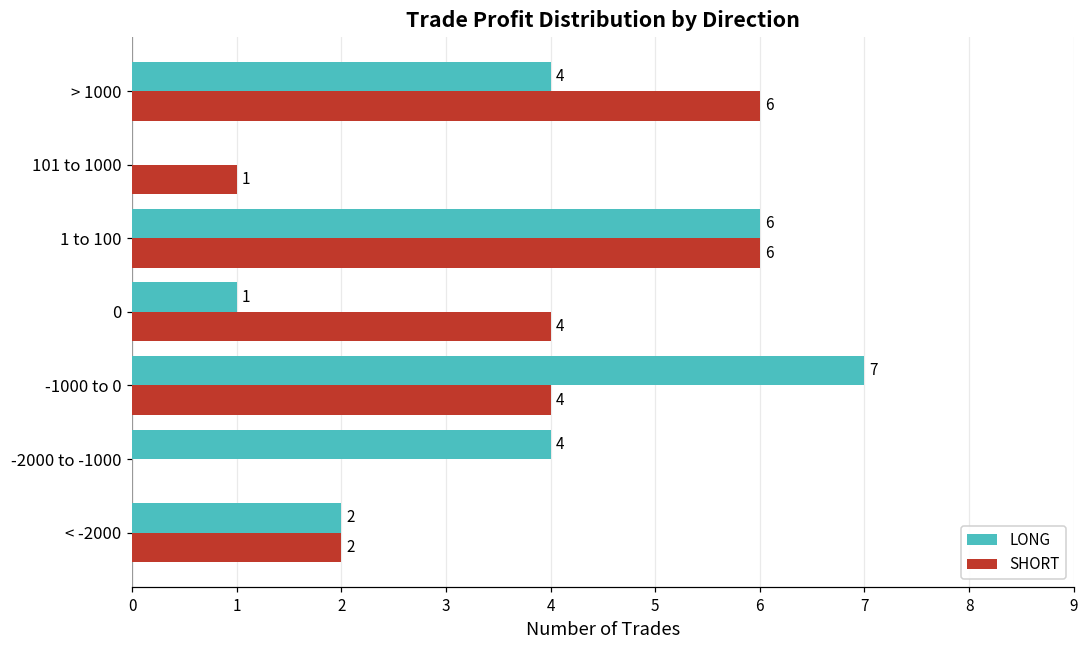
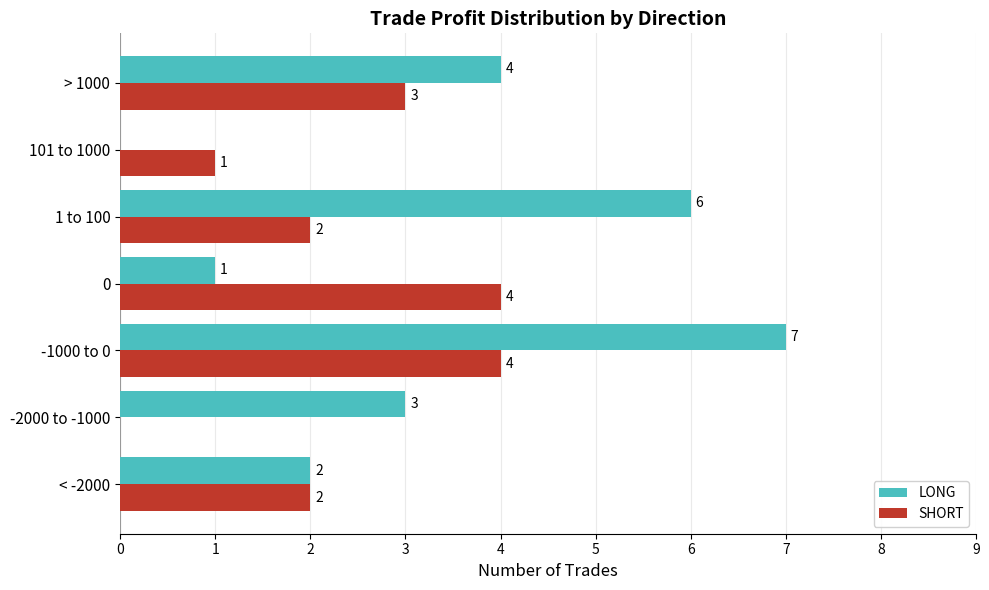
SHORT, > 1000: 6 -> 3
SHORT, 1 to 100: 6 -> 2
LONG, -2000 to -1000: 4 -> 3
